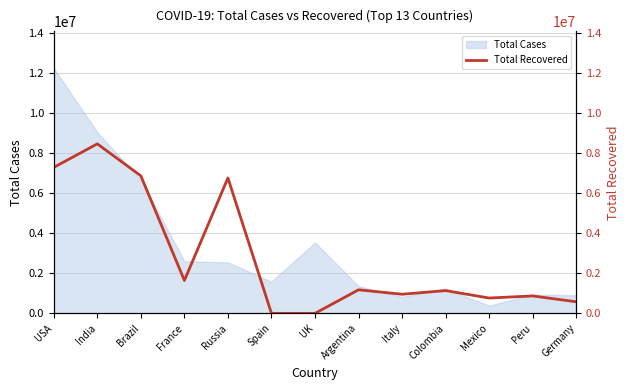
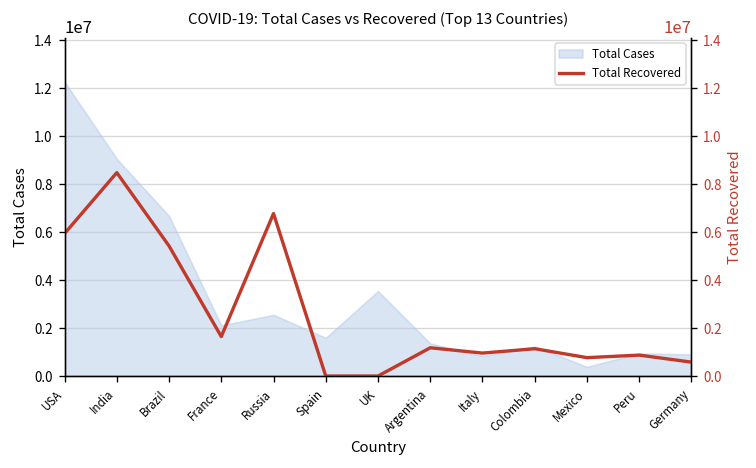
Total Cases, France: 2600000 -> 2100000
Total Recovered, USA: 7300000 -> 5900000
Total Recovered, Brazil: 6900000 -> 5400000
